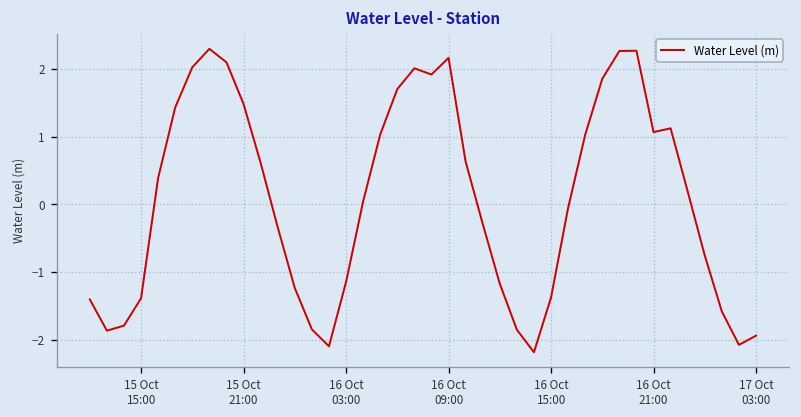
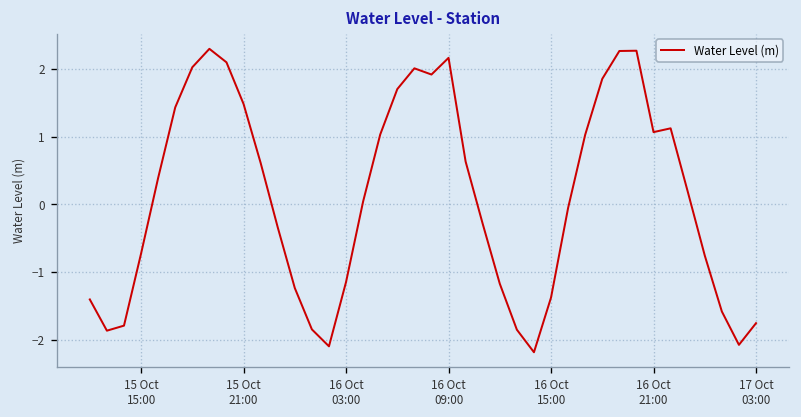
15 Oct 15:00: -1.4 -> -0.7
17 Oct 03:00: -1.9 -> -1.8
